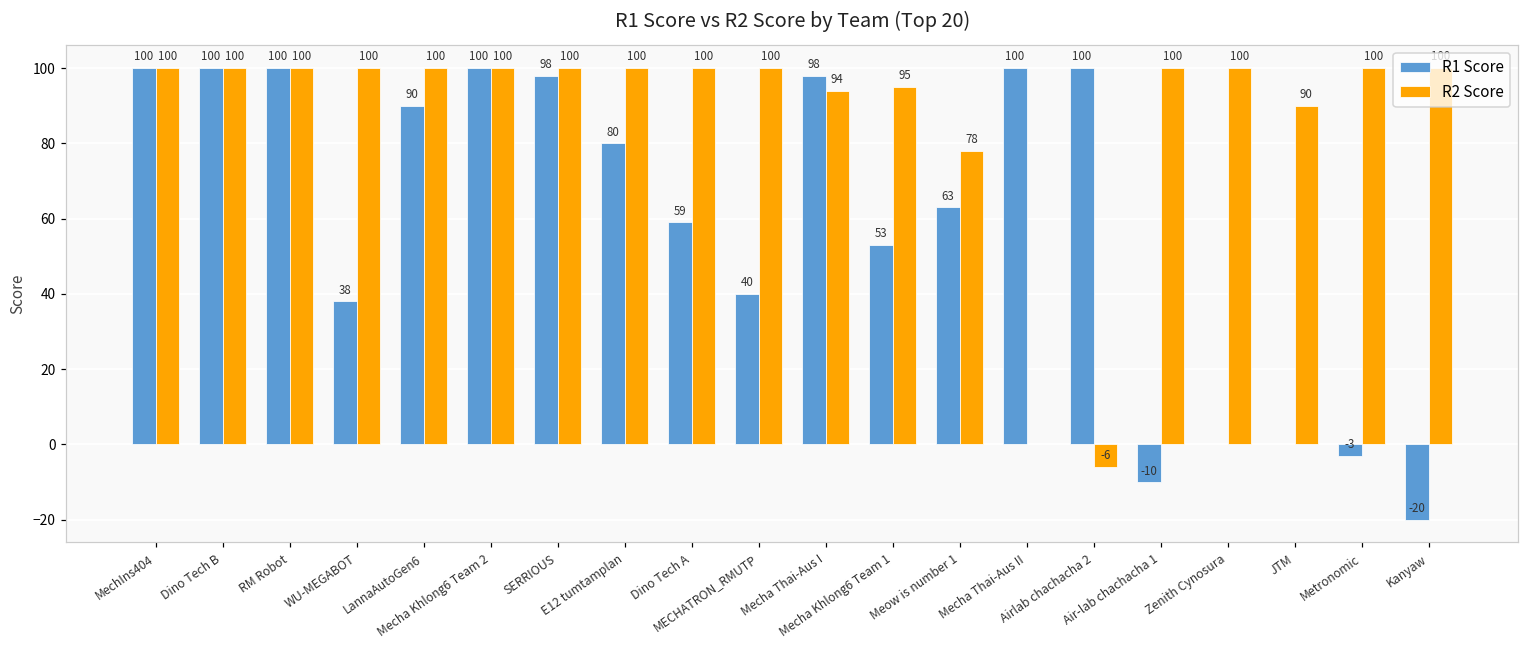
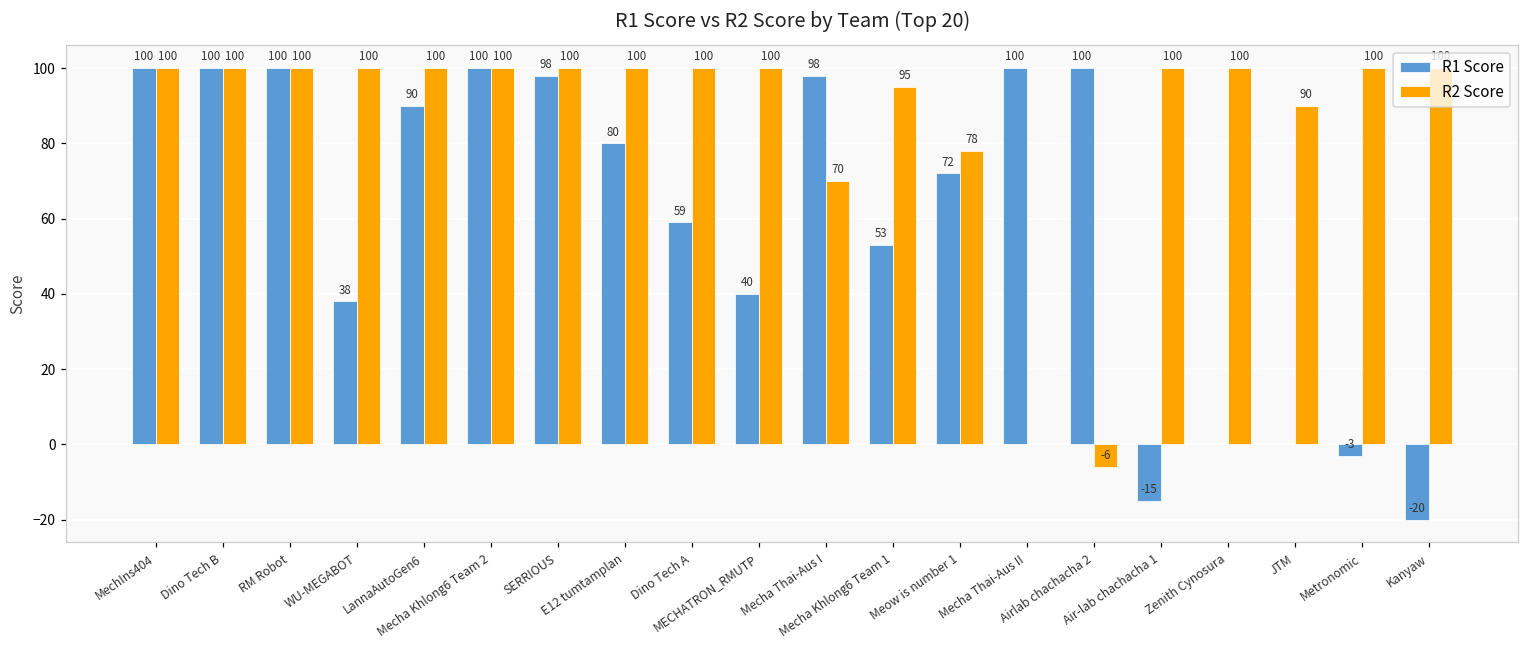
R2 Score, Mecha Thai-Aus I: 94 -> 70
R1 Score, Meow is number 1: 63 -> 72
R1 Score, Air-lab chachacha 1: -10 -> -15
